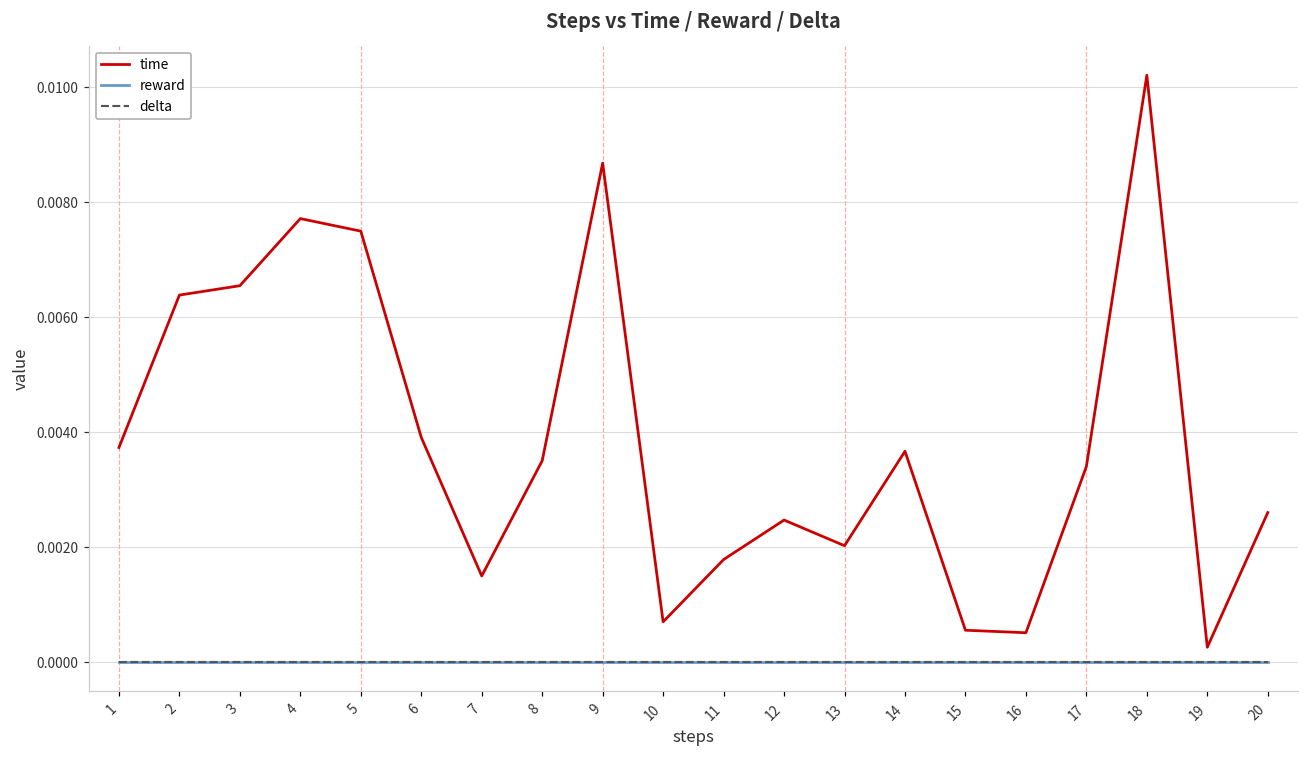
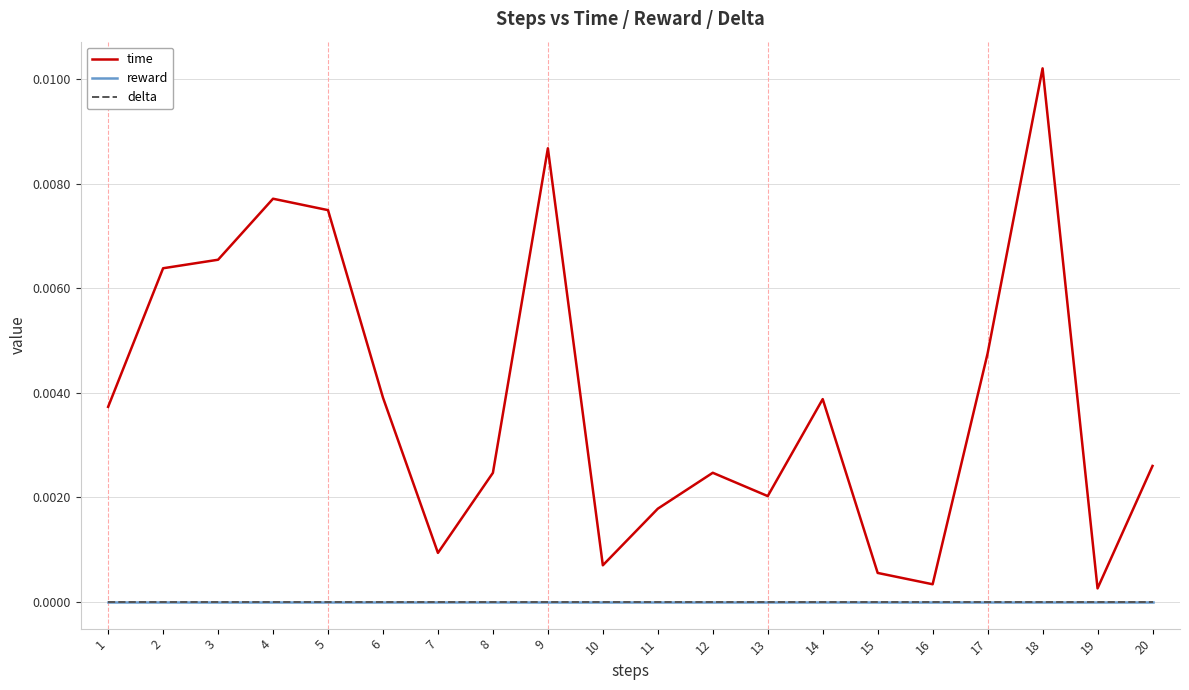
time, 7: 0.0015 -> 0.0009
time, 8: 0.0035 -> 0.0025
time, 14: 0.0037 -> 0.0039
time, 16: 0.0005 -> 0.0003
time, 17: 0.0034 -> 0.0048
